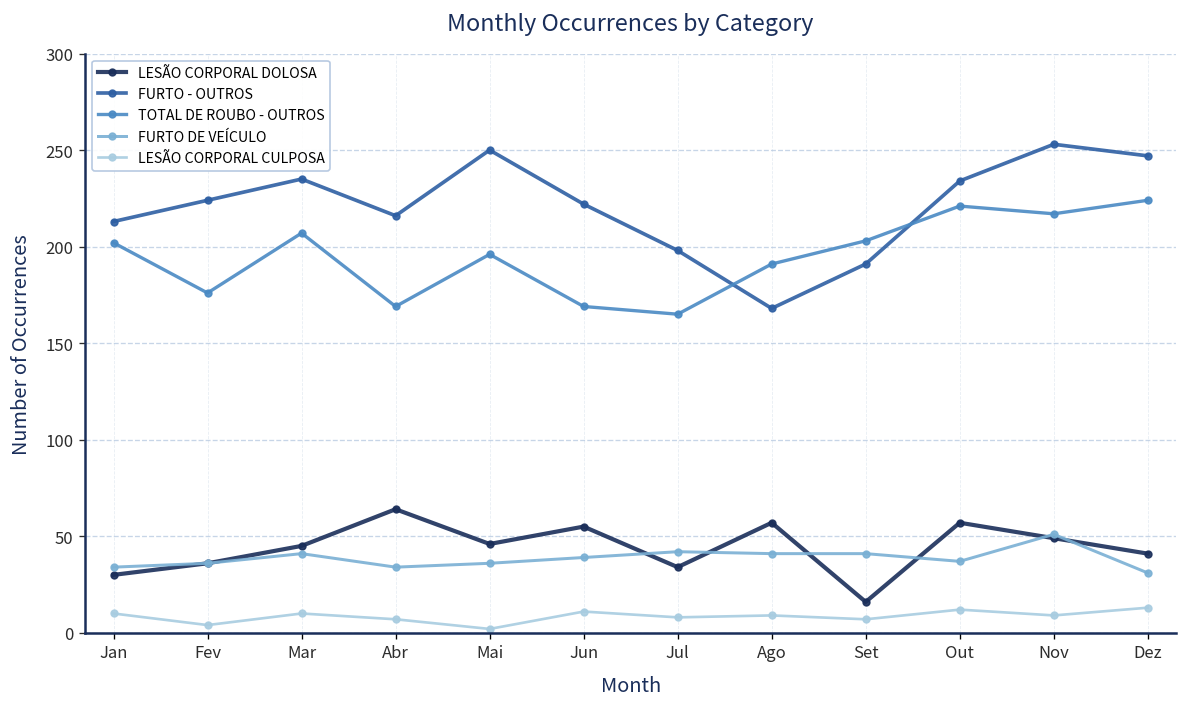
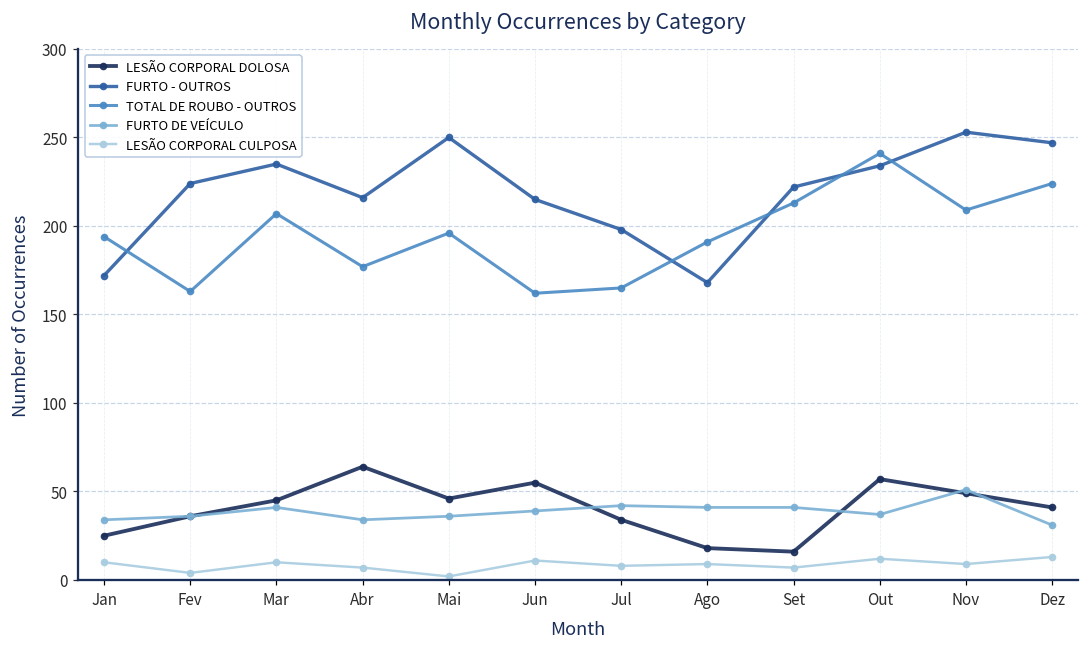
LESÃO CORPORAL DOLOSA, Jan: 30 -> 25
FURTO - OUTROS, Jan: 213 -> 172
TOTAL DE ROUBO - OUTROS, Jan: 202 -> 194
TOTAL DE ROUBO - OUTROS, Fev: 176 -> 163
TOTAL DE ROUBO - OUTROS, Abr: 169 -> 177
FURTO - OUTROS, Jun: 222 -> 215
TOTAL DE ROUBO - OUTROS, Jun: 169 -> 162
LESÃO CORPORAL DOLOSA, Ago: 57 -> 18
FURTO - OUTROS, Set: 191 -> 222
TOTAL DE ROUBO - OUTROS, Set: 203 -> 213
TOTAL DE ROUBO - OUTROS, Out: 221 -> 241
TOTAL DE ROUBO - OUTROS, Nov: 217 -> 209
